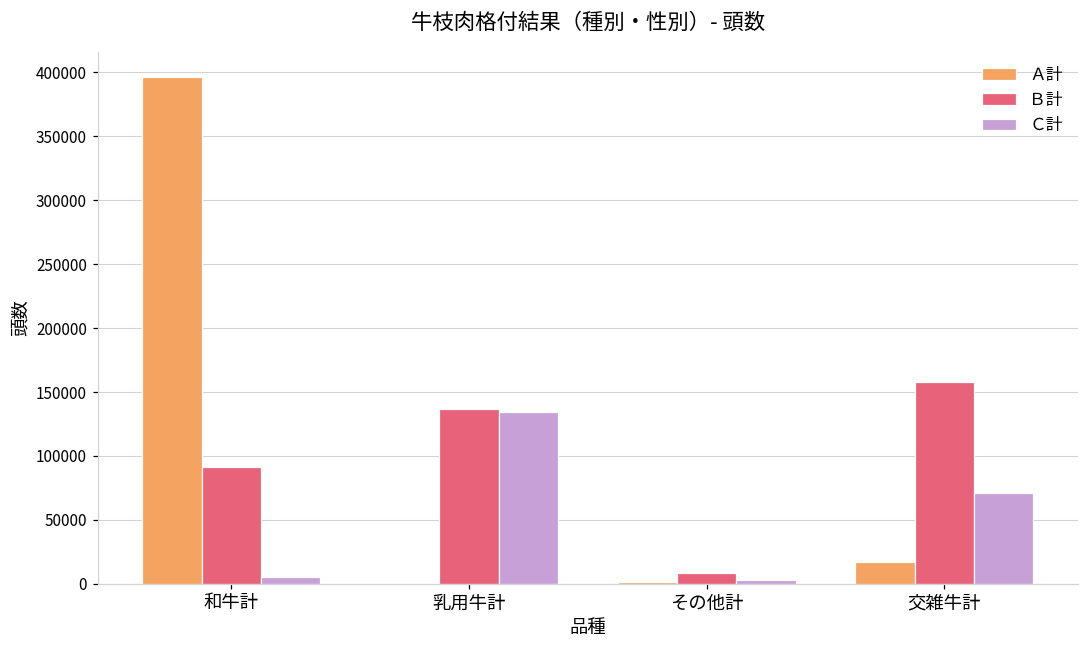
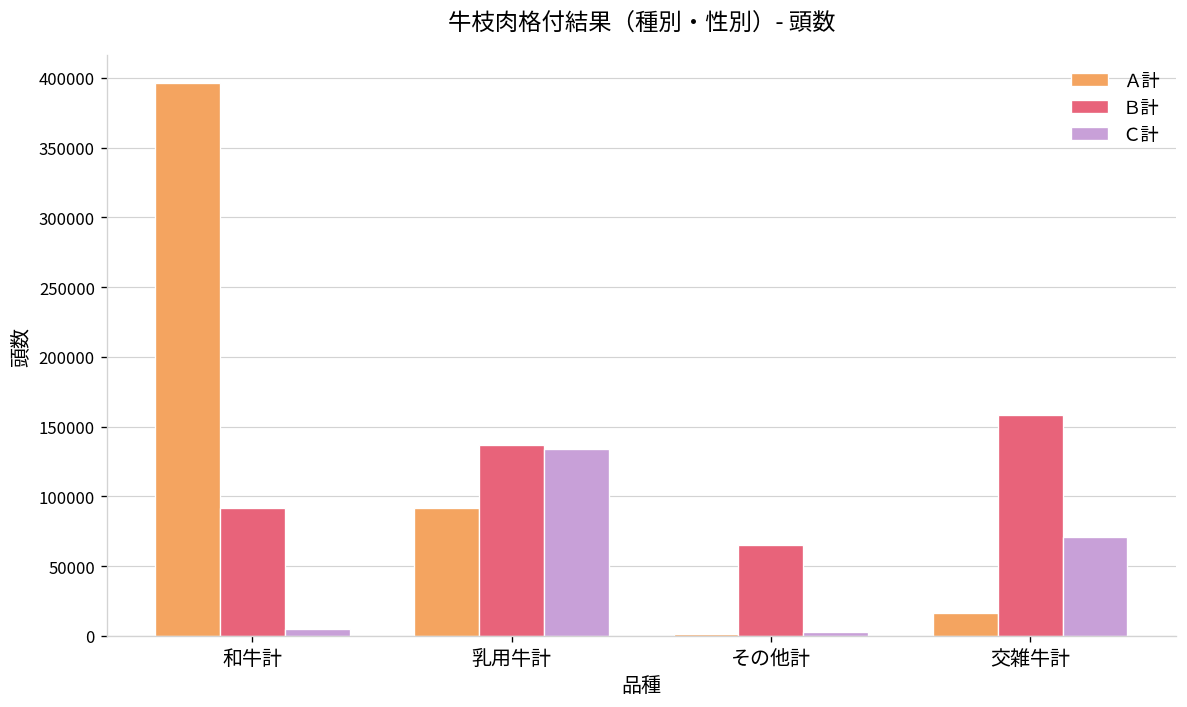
Ａ計, 乳用牛計: 0 -> 92000
Ｂ計, その他計: 9000 -> 65000
